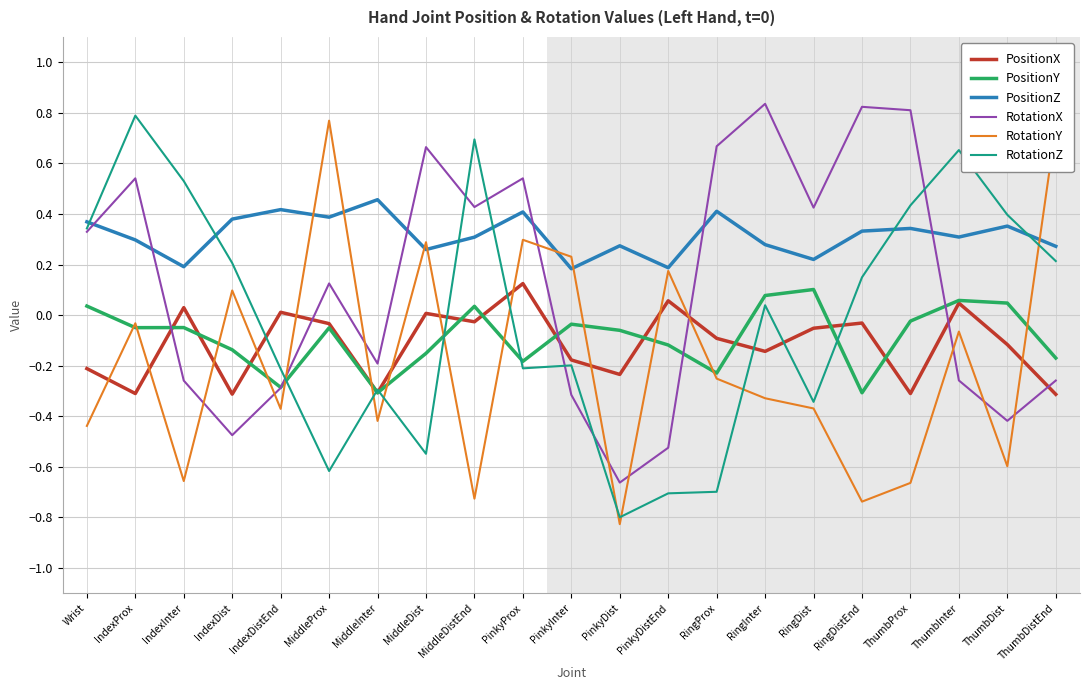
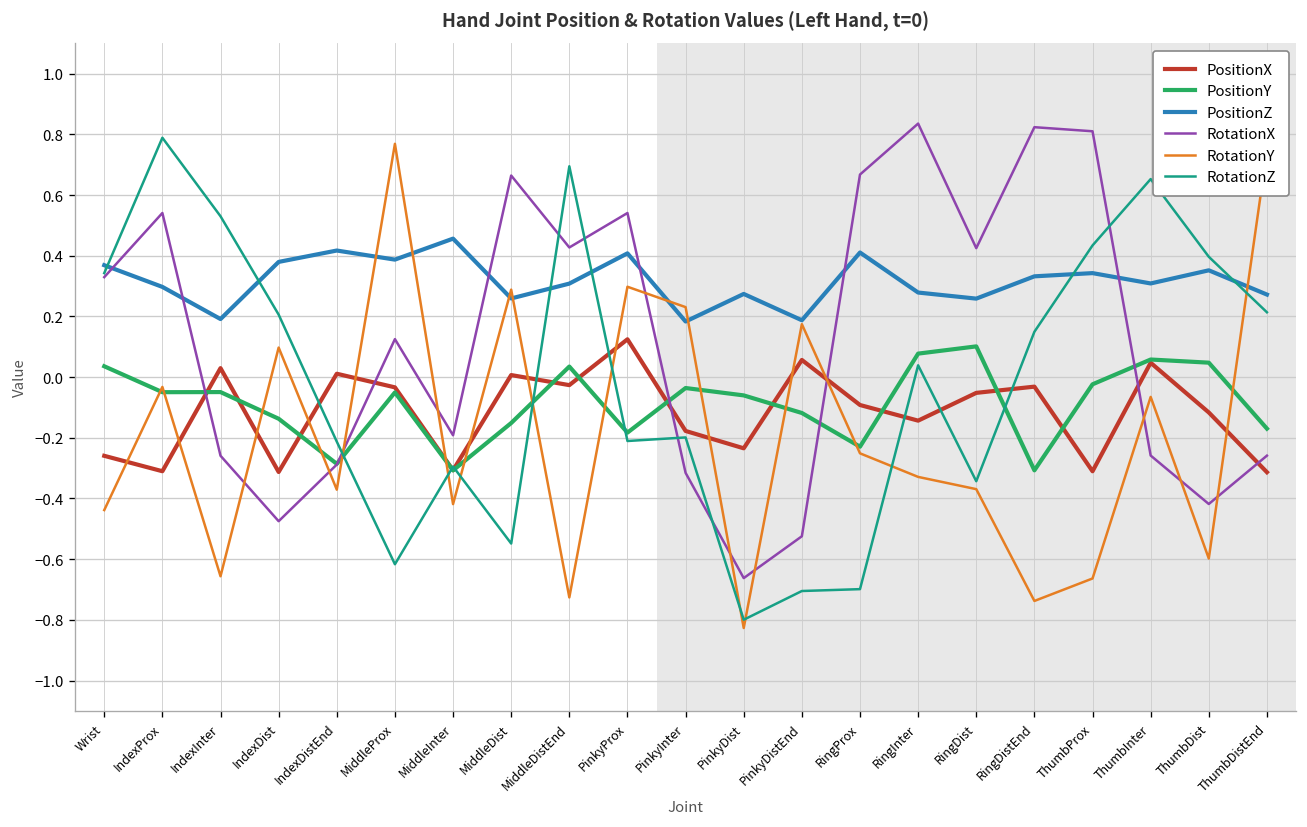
PositionX, Wrist: -0.21 -> -0.26
PositionZ, RingDist: 0.22 -> 0.26
